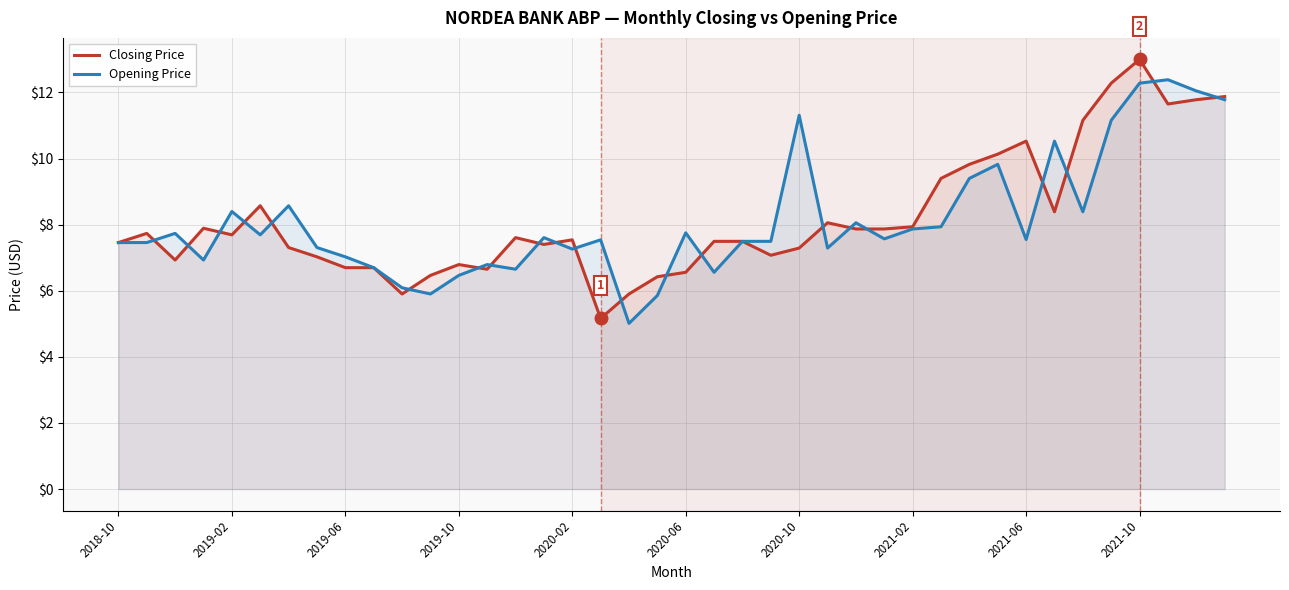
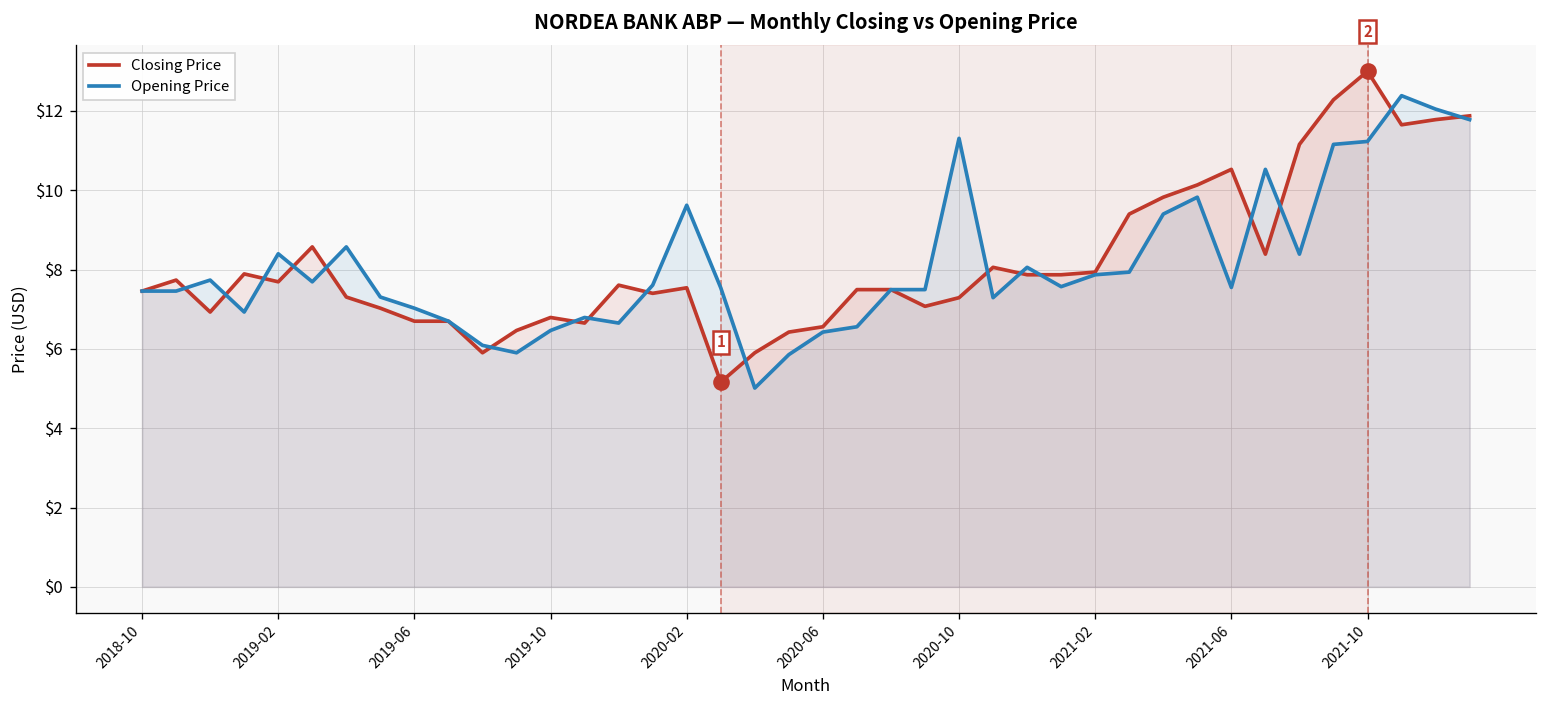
Opening Price, 2020-02: $7.3 -> $9.6
Opening Price, 2020-06: $7.8 -> $6.4
Opening Price, 2021-10: $12.3 -> $11.2
